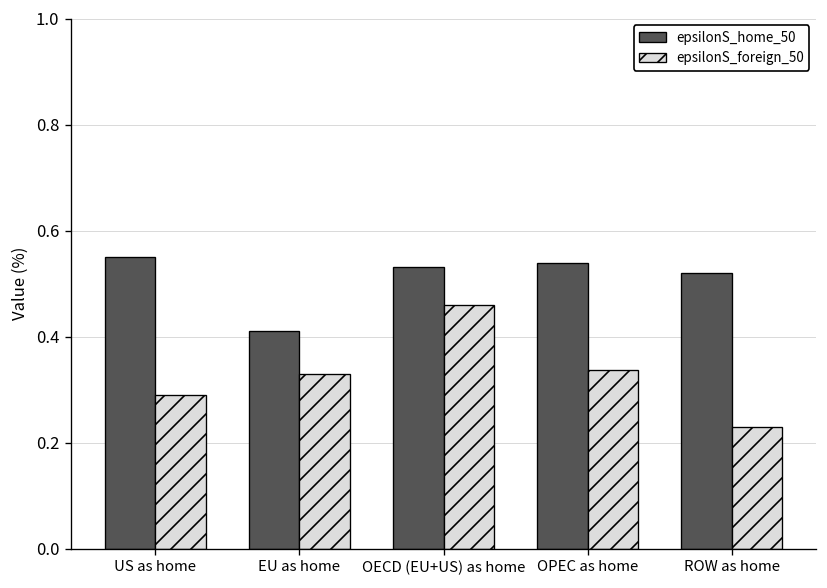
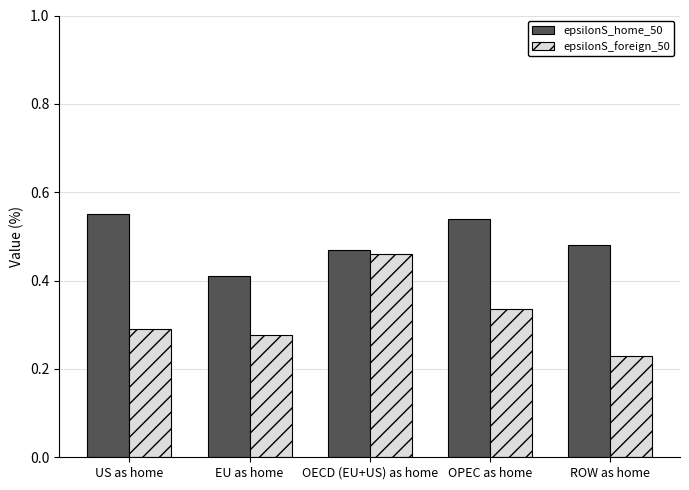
epsilonS_foreign_50, EU as home: 0.33 -> 0.28
epsilonS_home_50, OECD (EU+US) as home: 0.53 -> 0.47
epsilonS_home_50, ROW as home: 0.52 -> 0.48
